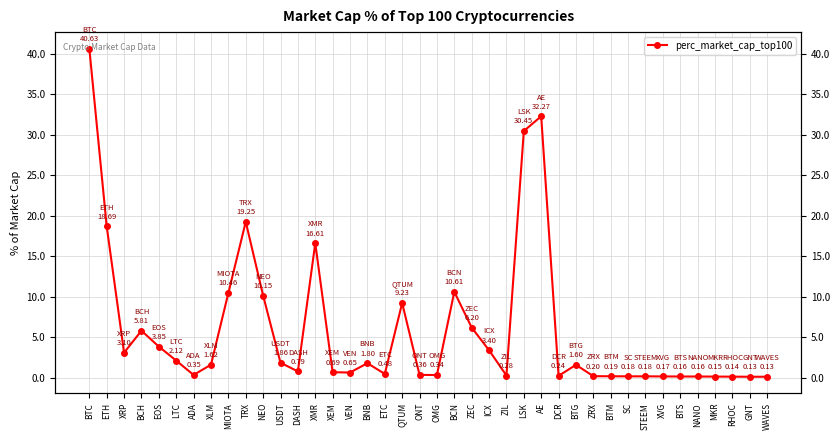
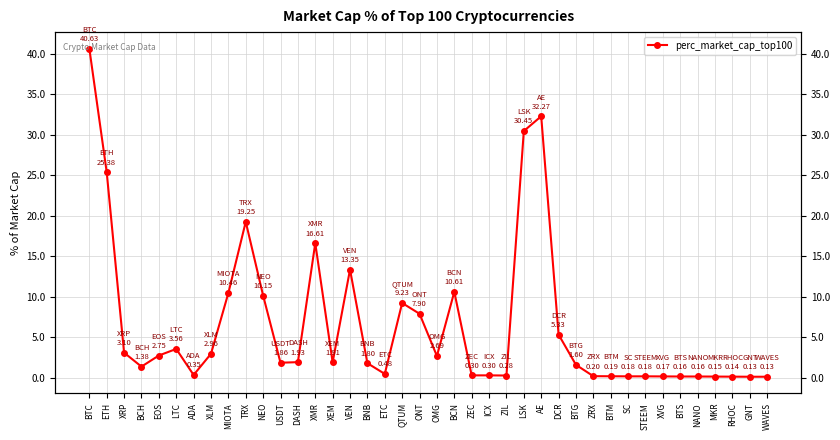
ETH: 18.69 -> 25.38
BCH: 5.81 -> 1.38
EOS: 3.85 -> 2.75
LTC: 2.12 -> 3.56
XLM: 1.62 -> 2.96
DASH: 0.79 -> 1.93
XEM: 0.69 -> 1.91
VEN: 0.65 -> 13.35
ONT: 0.36 -> 7.90
OMG: 0.34 -> 2.69
ZEC: 6.20 -> 0.30
ICX: 3.40 -> 0.30
DCR: 0.24 -> 5.33
